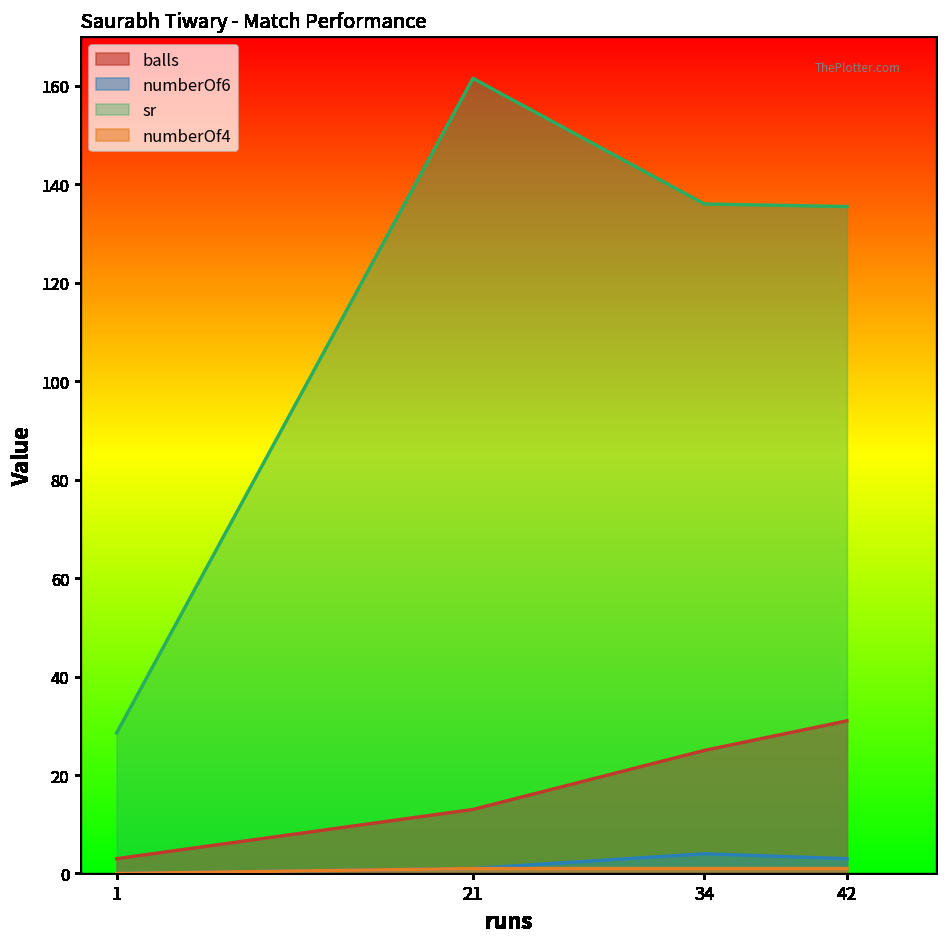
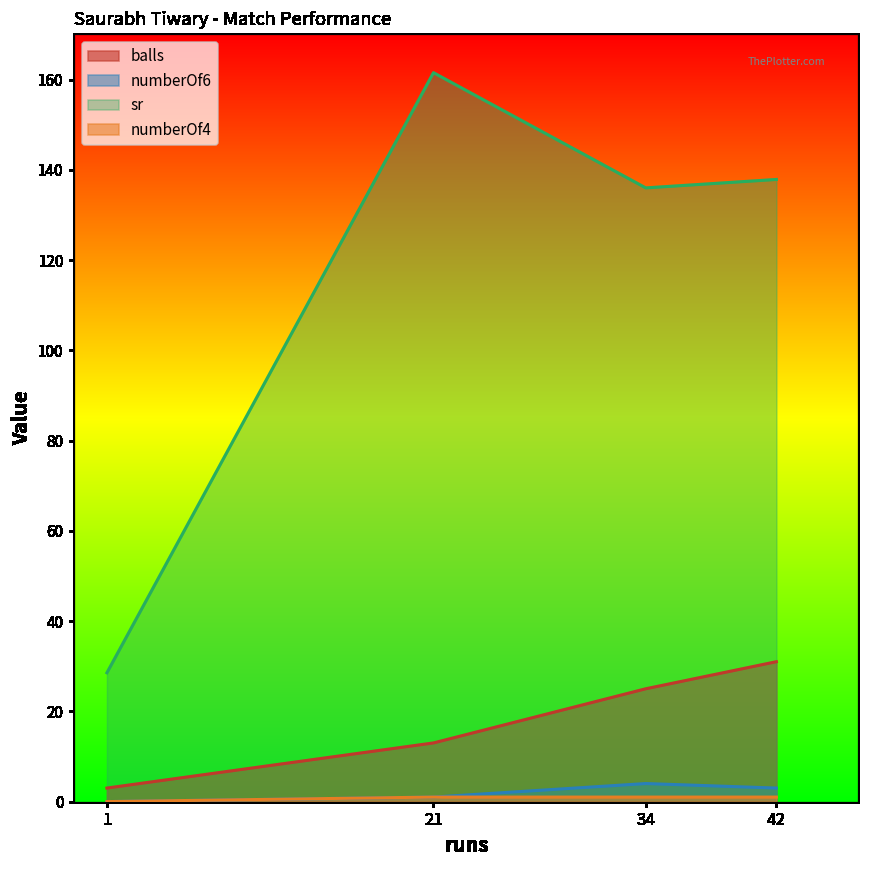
sr, 42: 135 -> 138
